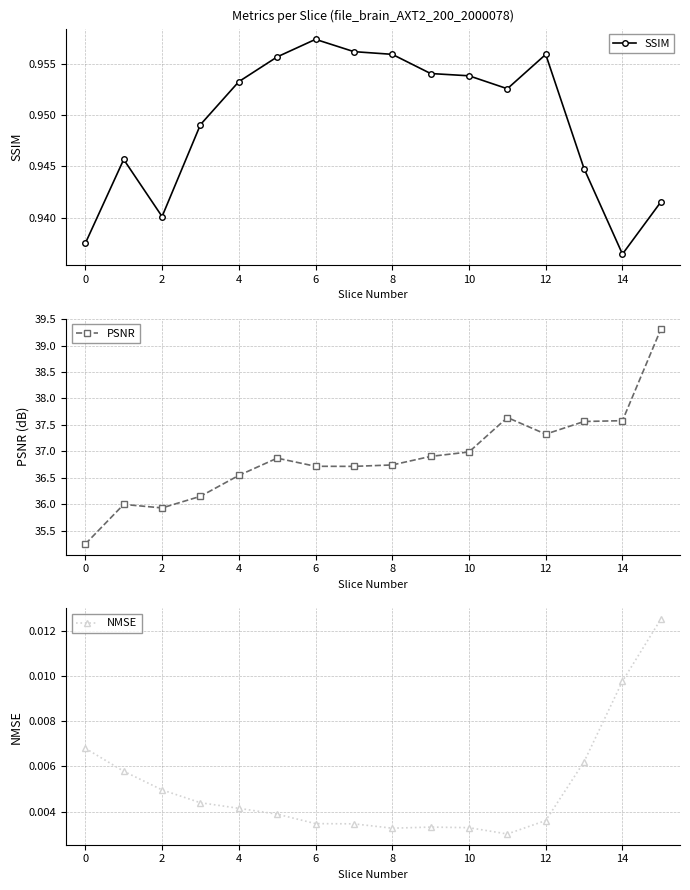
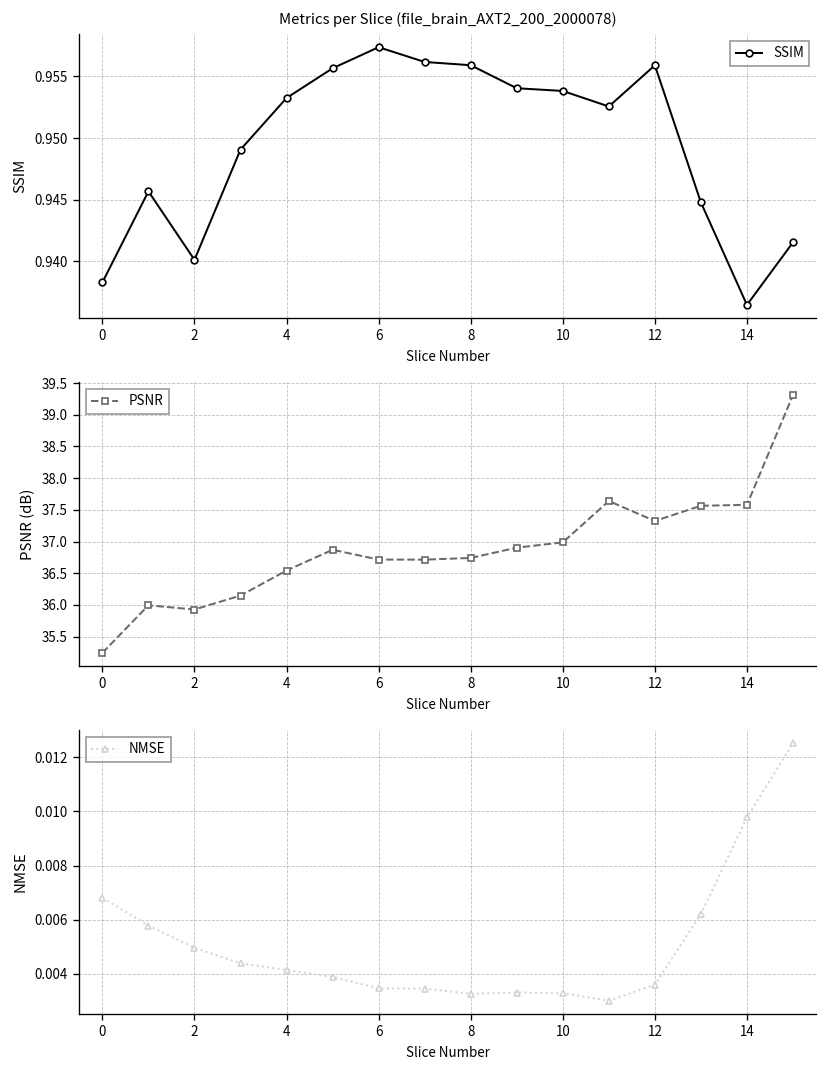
Metrics per Slice (file_brain_AXT2_200_2000078), 0: 0.9375 -> 0.9383
